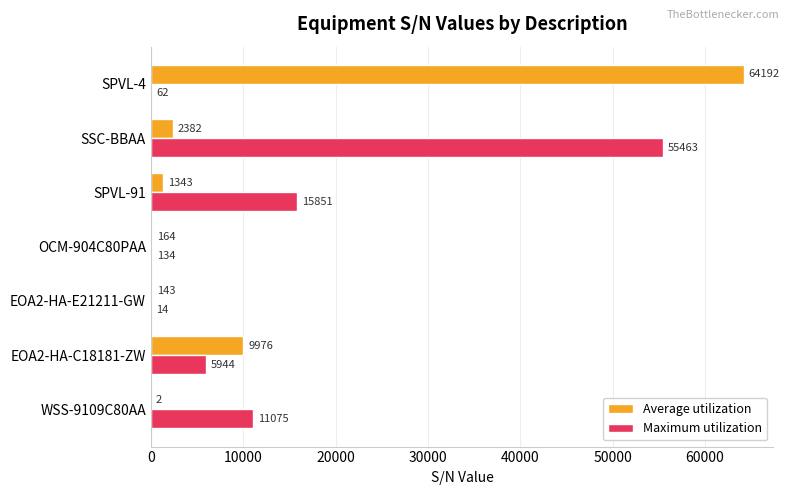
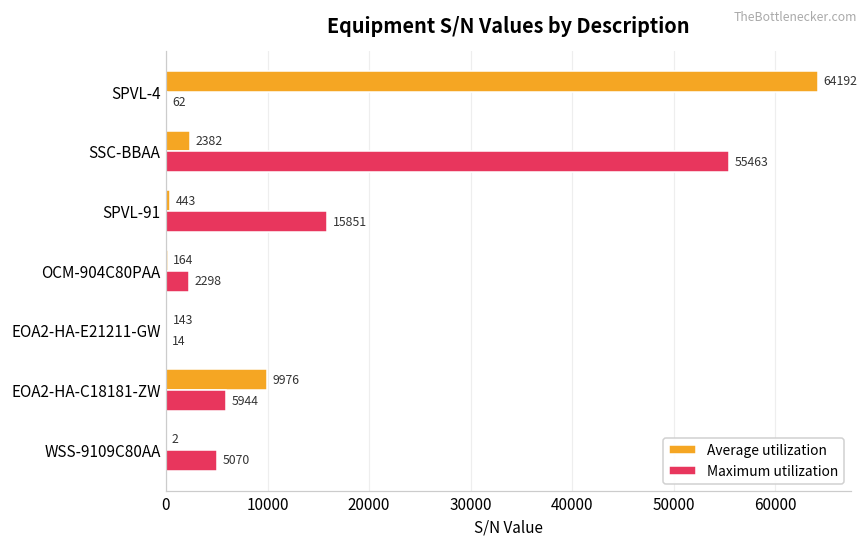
Average utilization, SPVL-91: 1343 -> 443
Maximum utilization, OCM-904C80PAA: 134 -> 2298
Maximum utilization, WSS-9109C80AA: 11075 -> 5070
